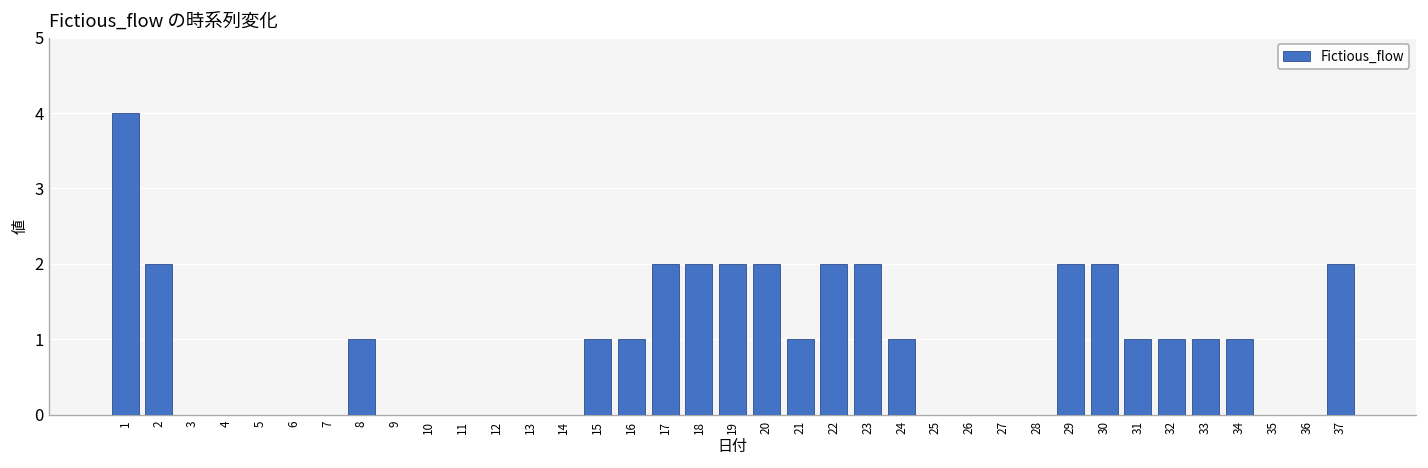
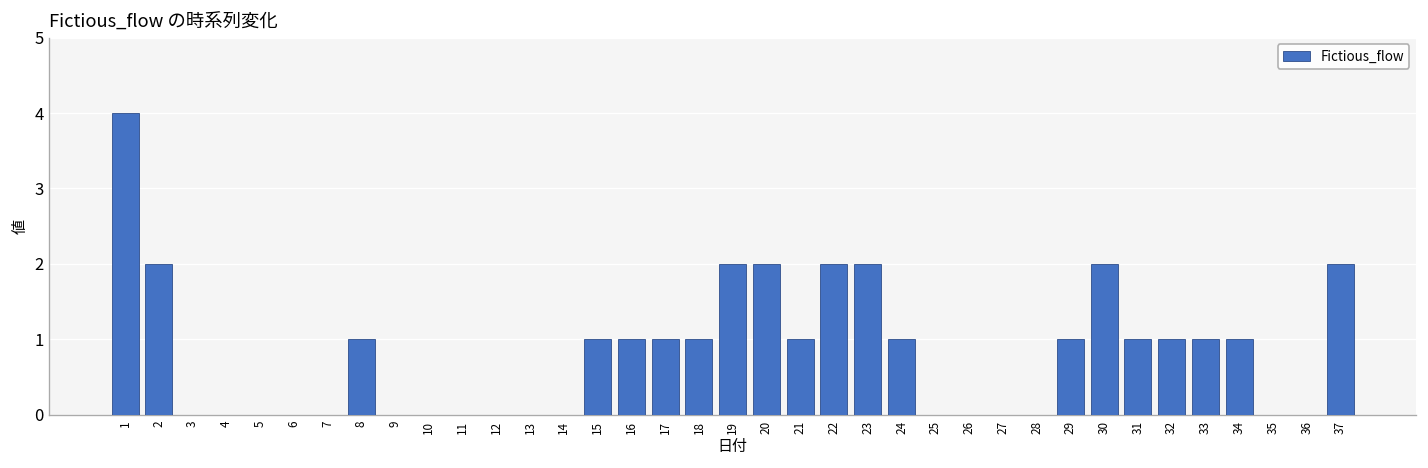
17: 2 -> 1
18: 2 -> 1
29: 2 -> 1
